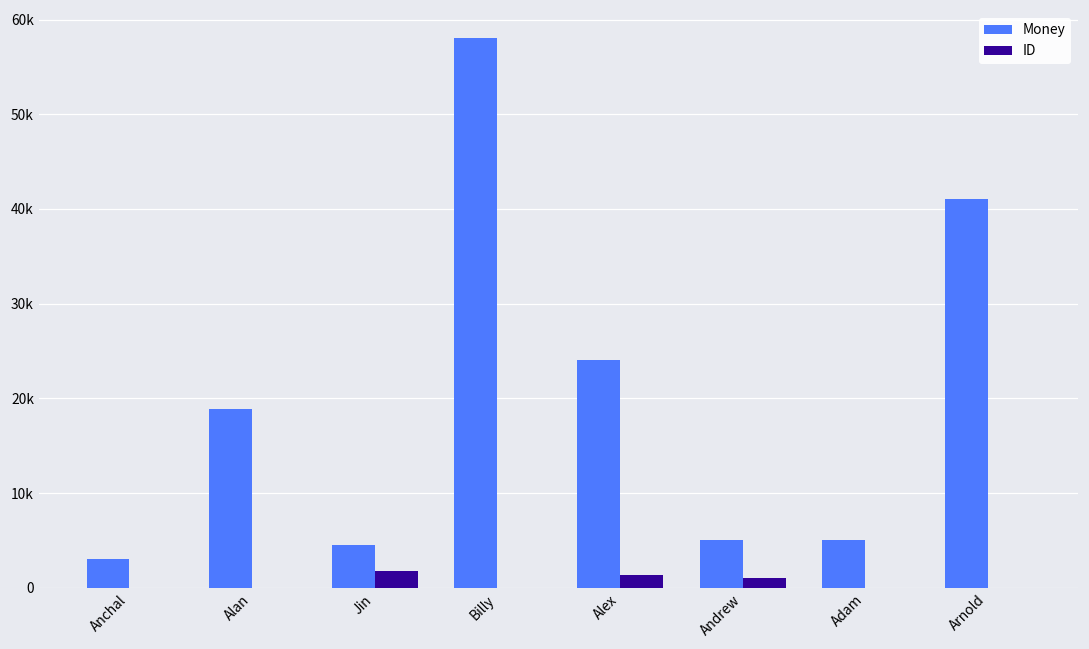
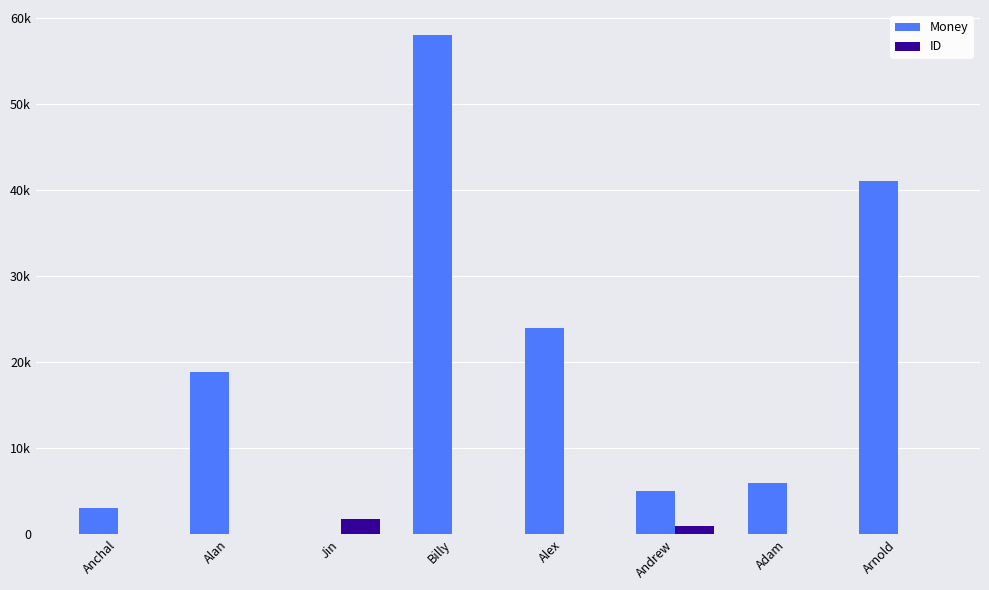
Money, Jin: 5000 -> 0
ID, Alex: 1000 -> 0
Money, Adam: 5000 -> 6000
